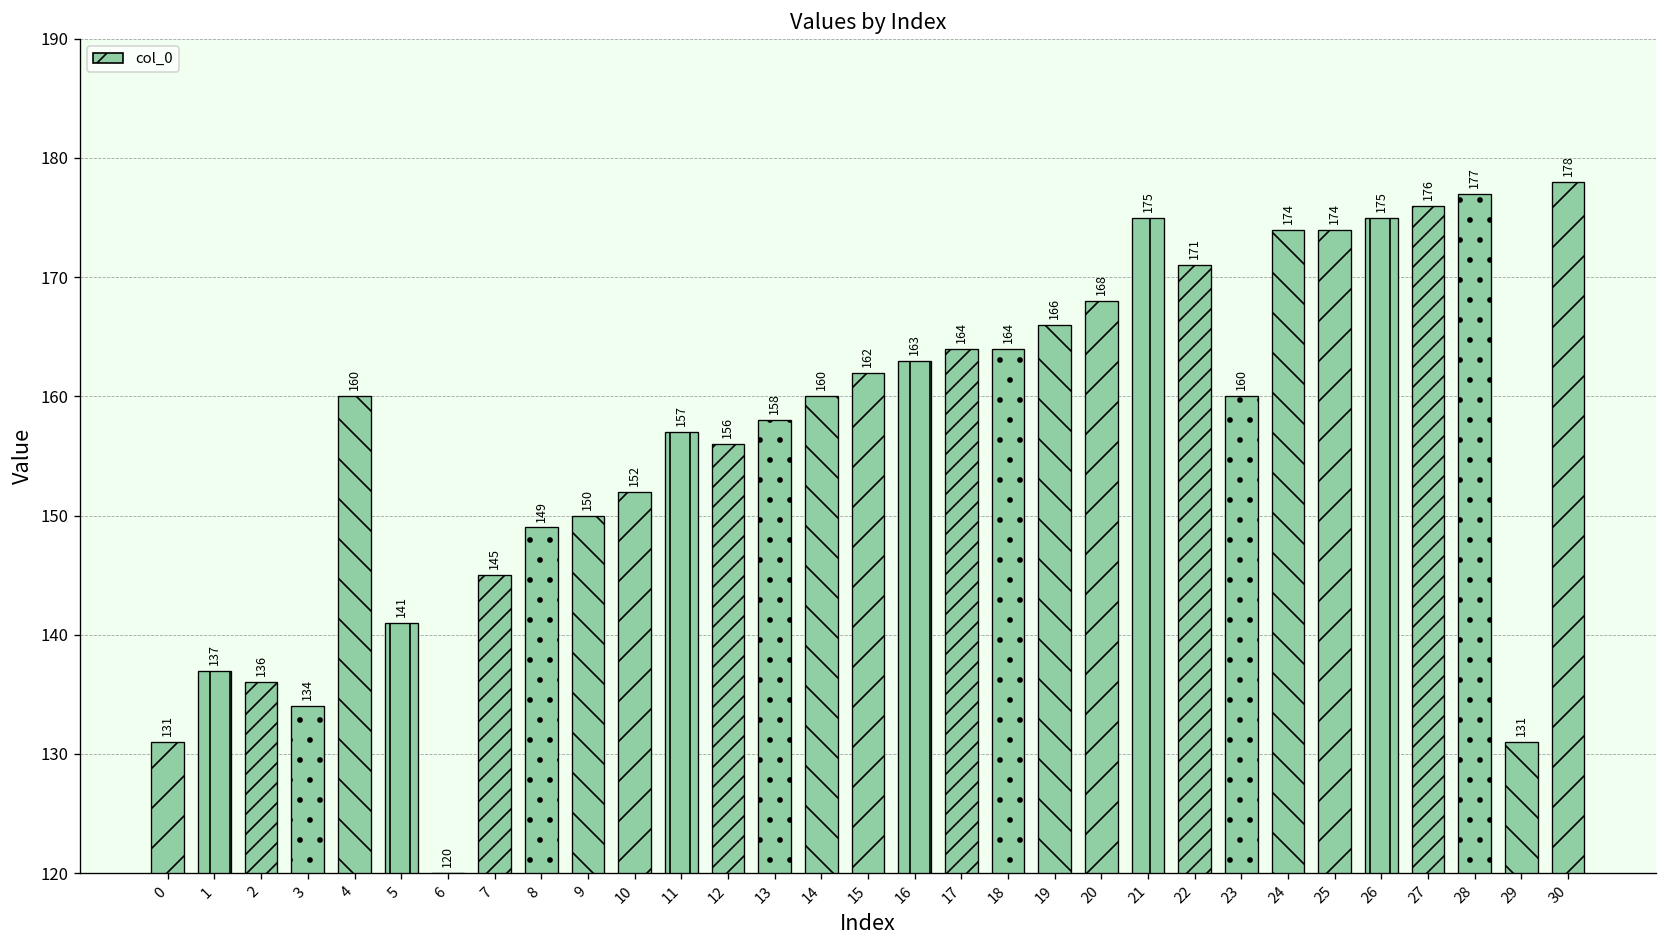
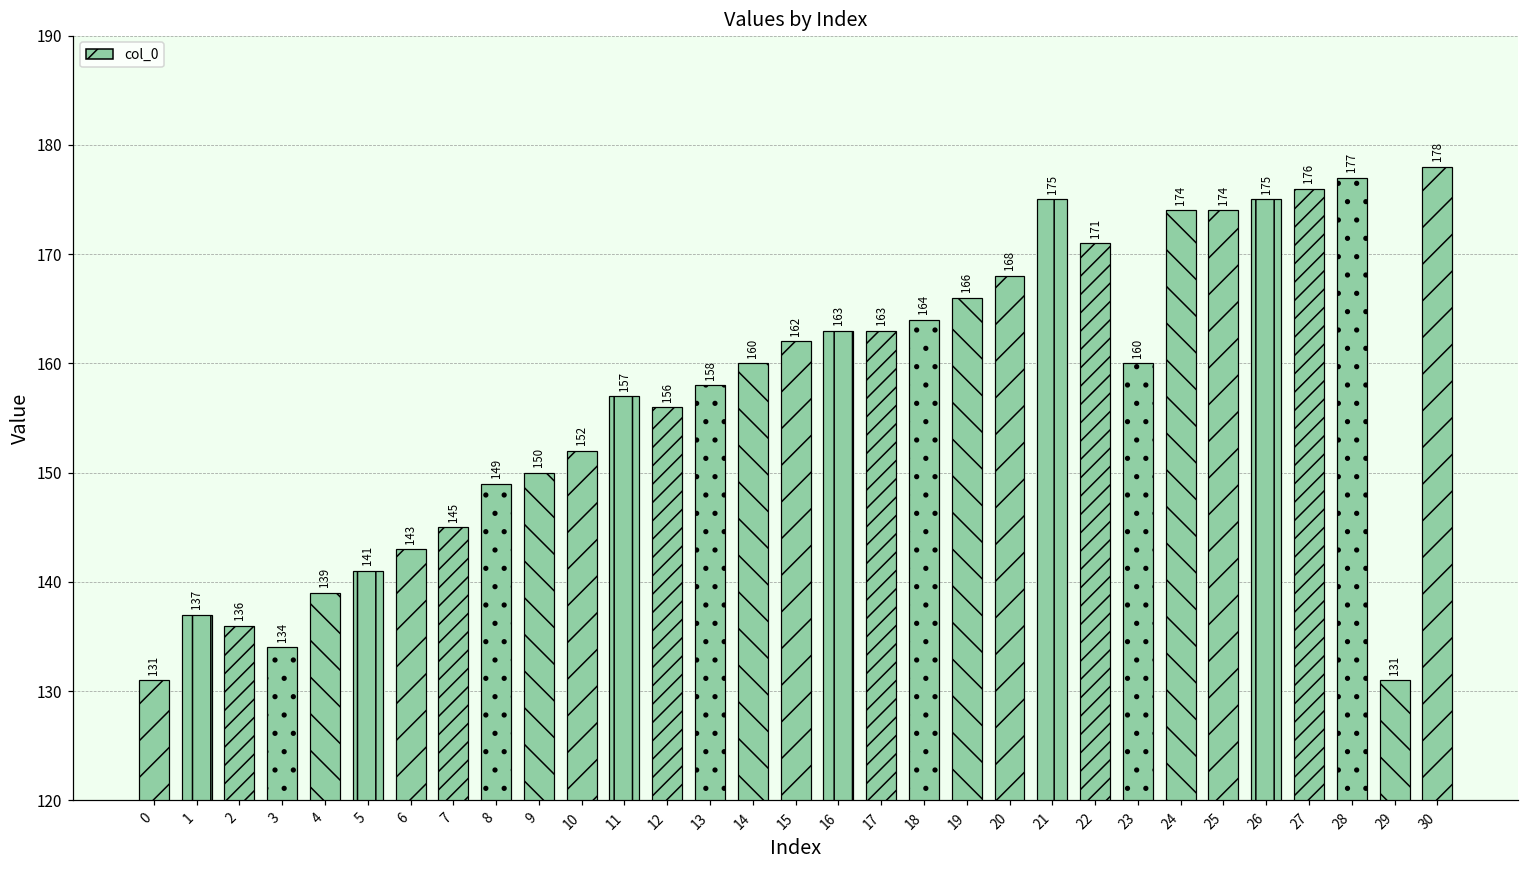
4: 160 -> 139
6: 120 -> 143
17: 164 -> 163
